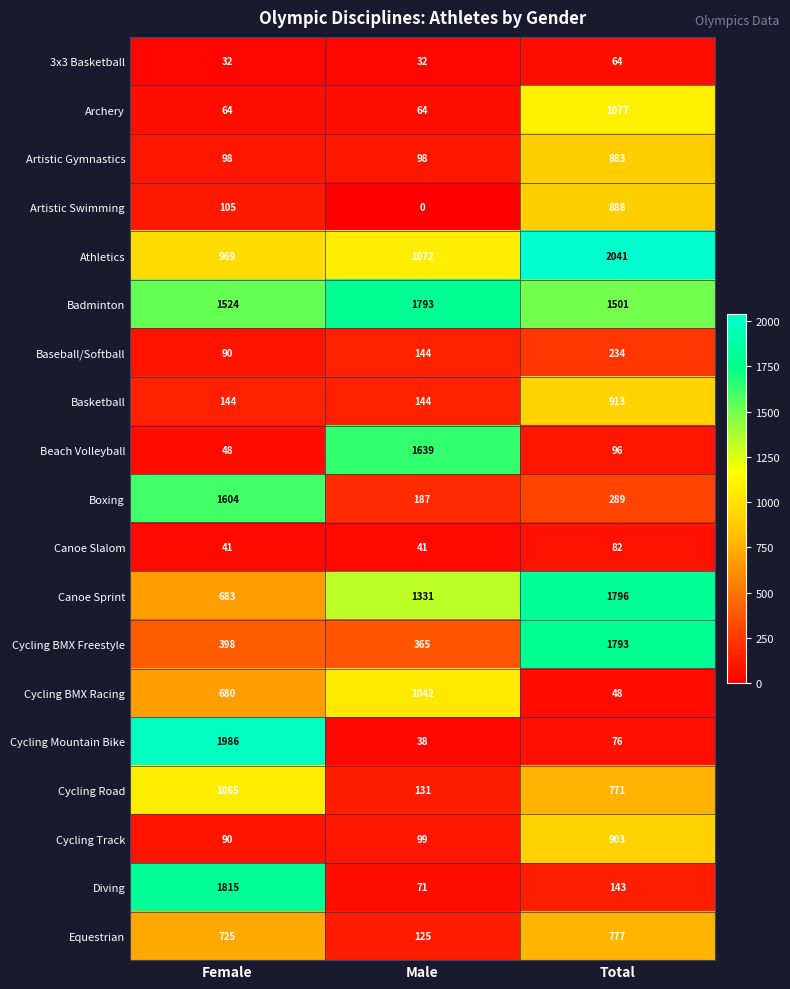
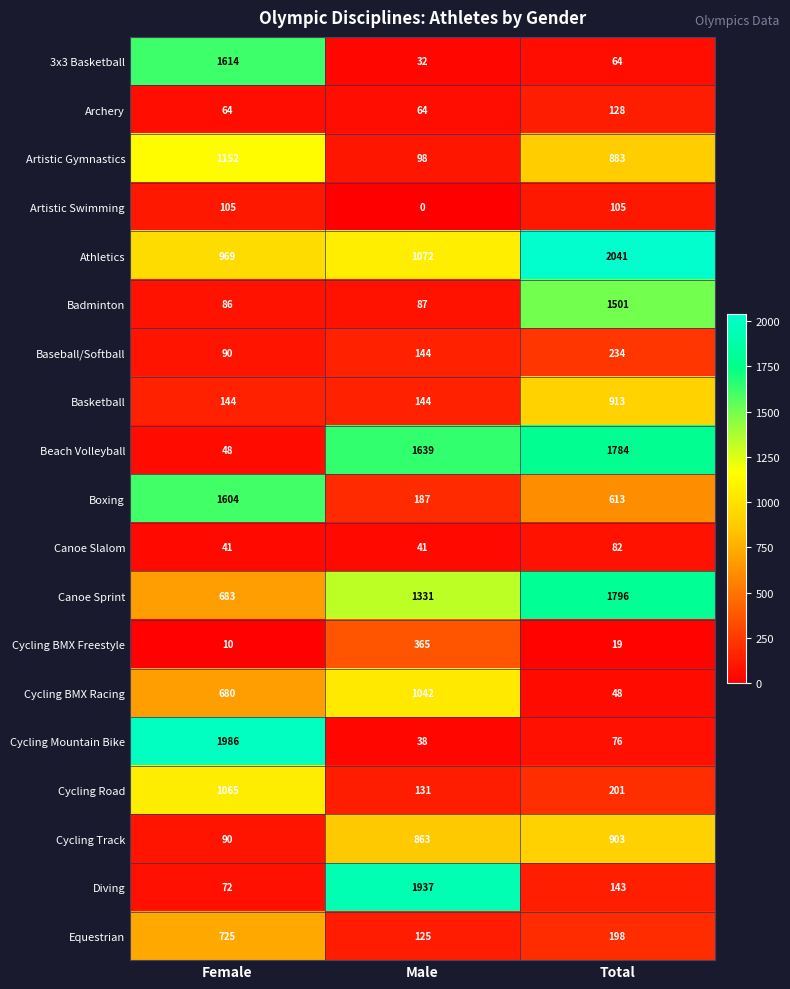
3x3 Basketball, Female: 32 -> 1614
Archery, Total: 1077 -> 128
Artistic Gymnastics, Female: 98 -> 1152
Artistic Swimming, Total: 888 -> 105
Badminton, Female: 1524 -> 86
Badminton, Male: 1793 -> 87
Beach Volleyball, Total: 96 -> 1784
Boxing, Total: 289 -> 613
Cycling BMX Freestyle, Female: 398 -> 10
Cycling BMX Freestyle, Total: 1793 -> 19
Cycling Road, Total: 771 -> 201
Cycling Track, Male: 99 -> 863
Diving, Female: 1815 -> 72
Diving, Male: 71 -> 1937
Equestrian, Total: 777 -> 198
